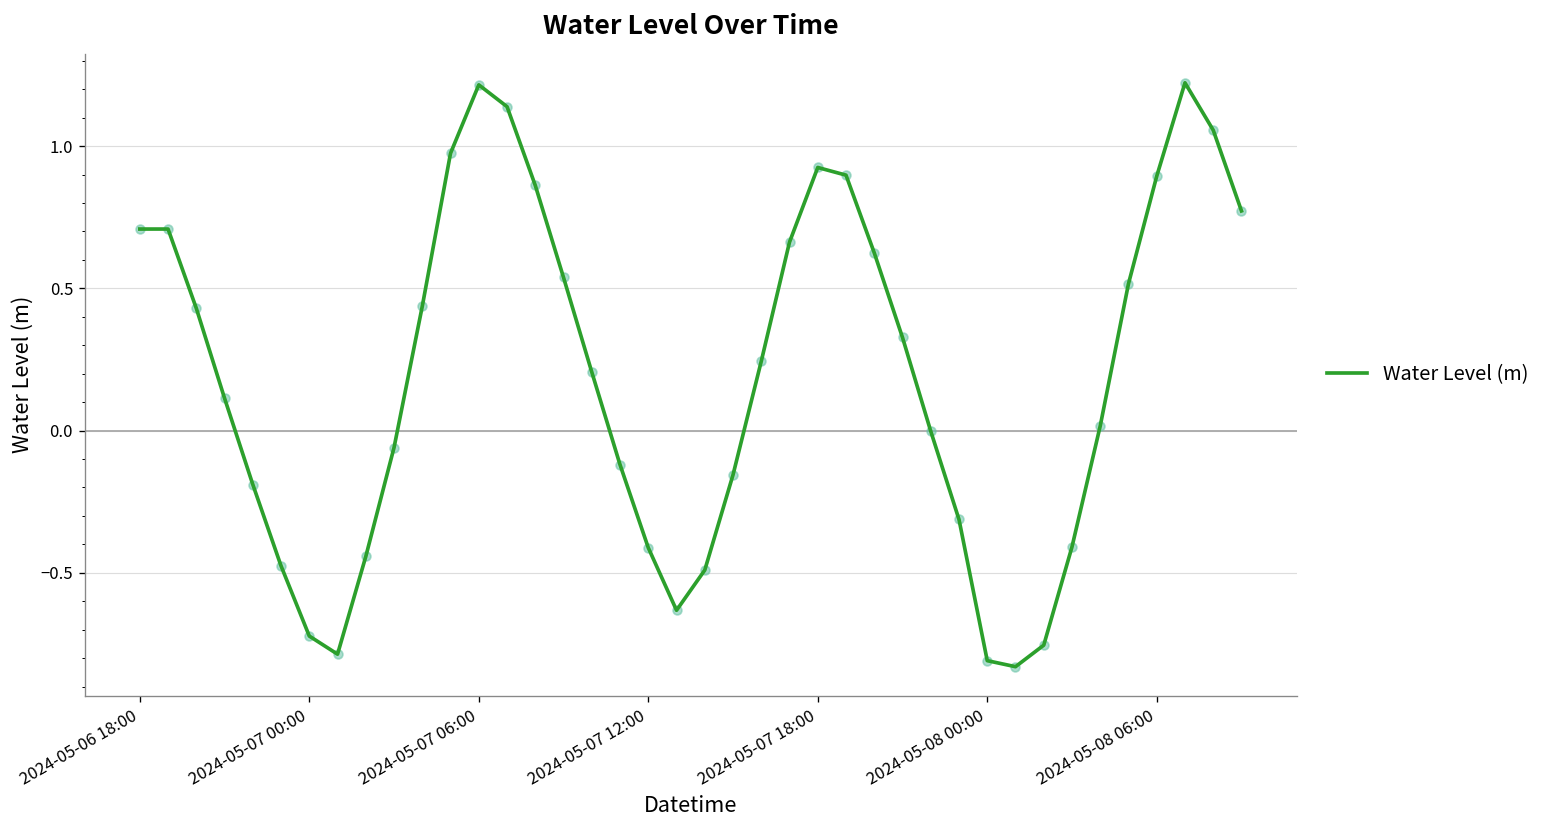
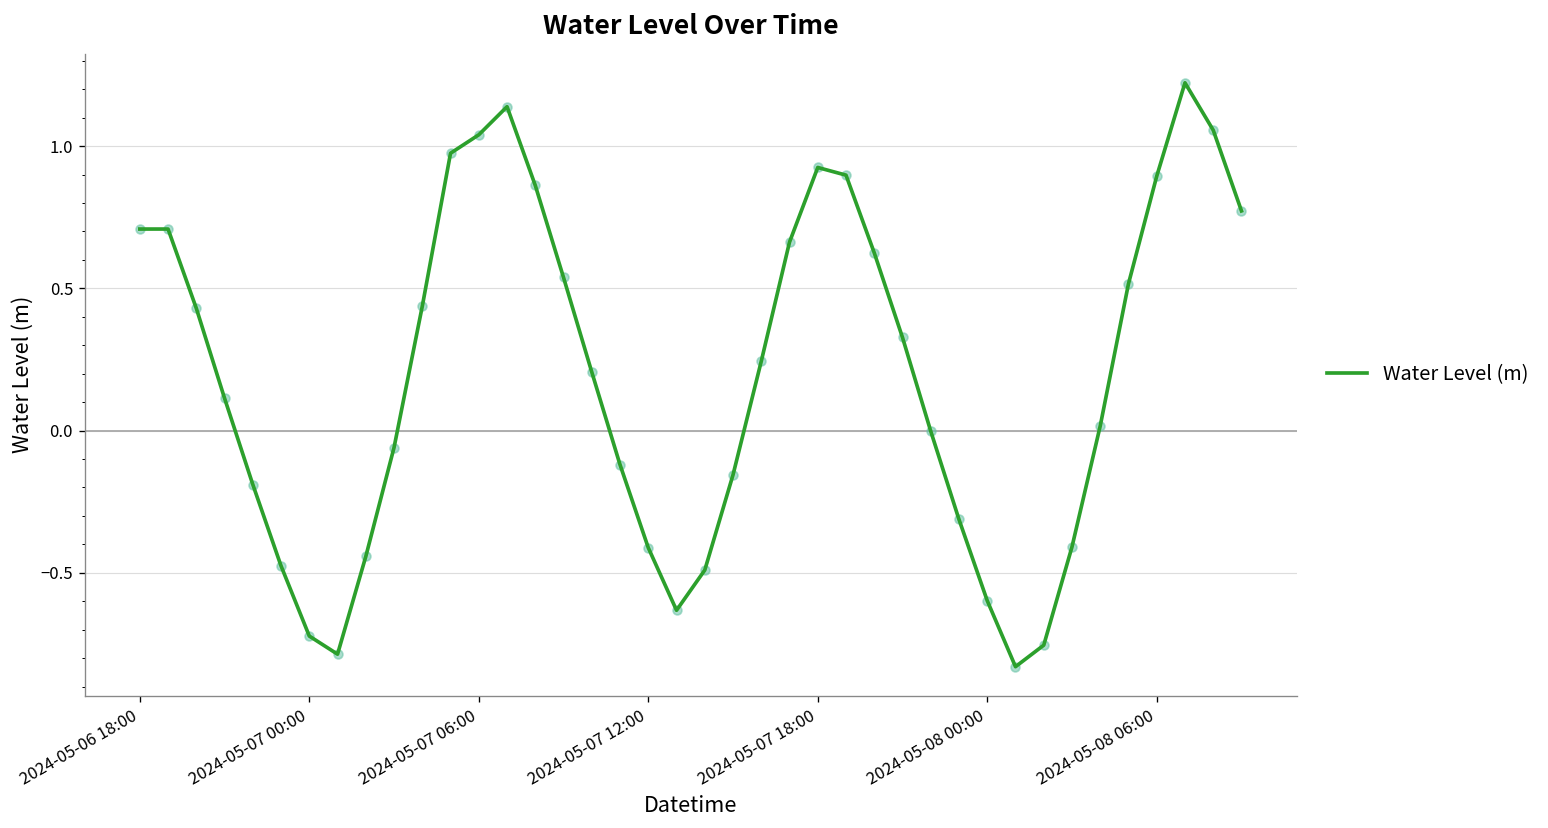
2024-05-07 06:00: 1.22 -> 1.04
2024-05-08 00:00: -0.81 -> -0.60
